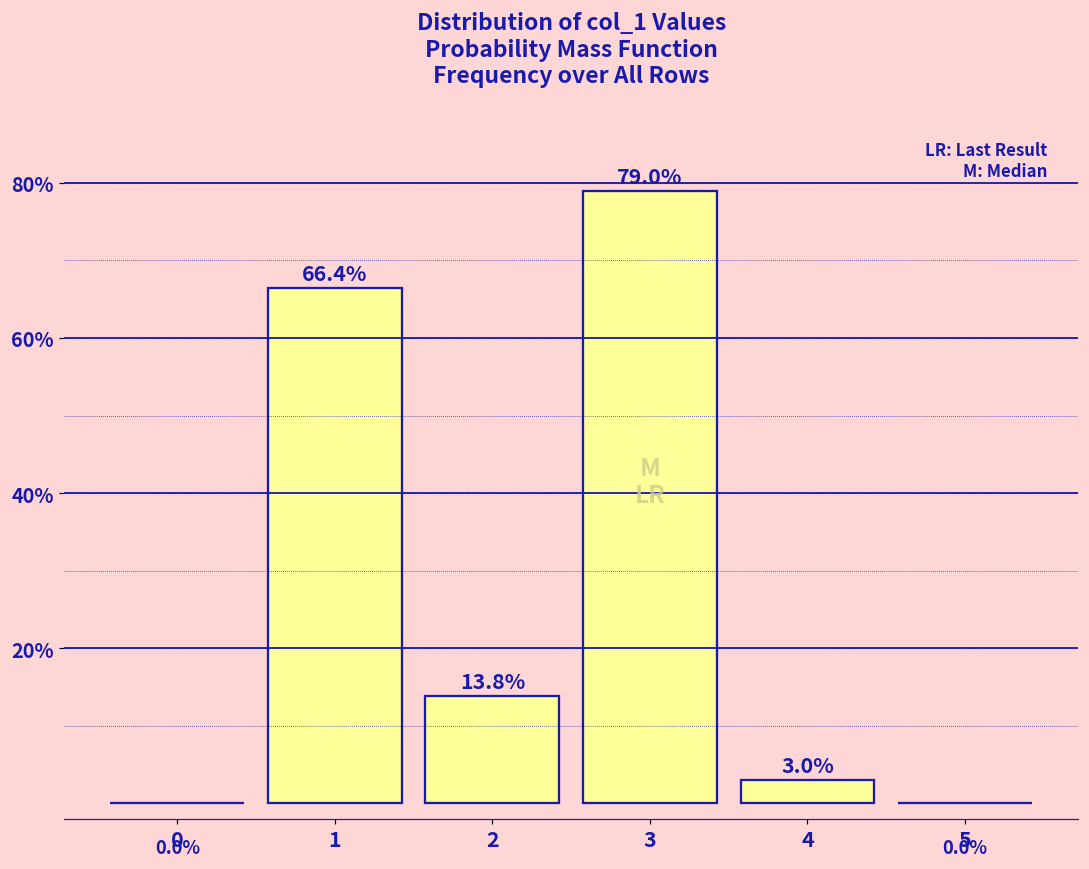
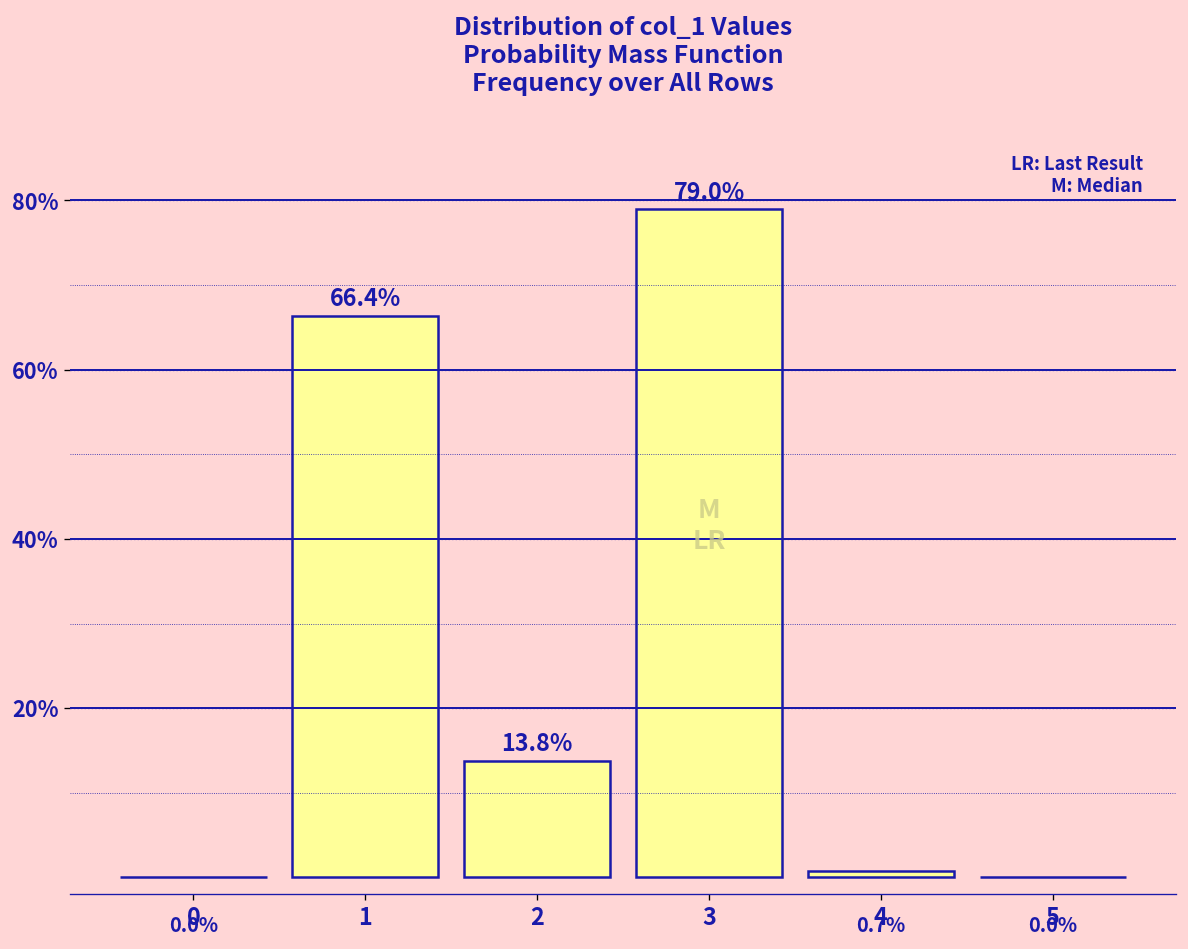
4: 3.0% -> 0.7%
